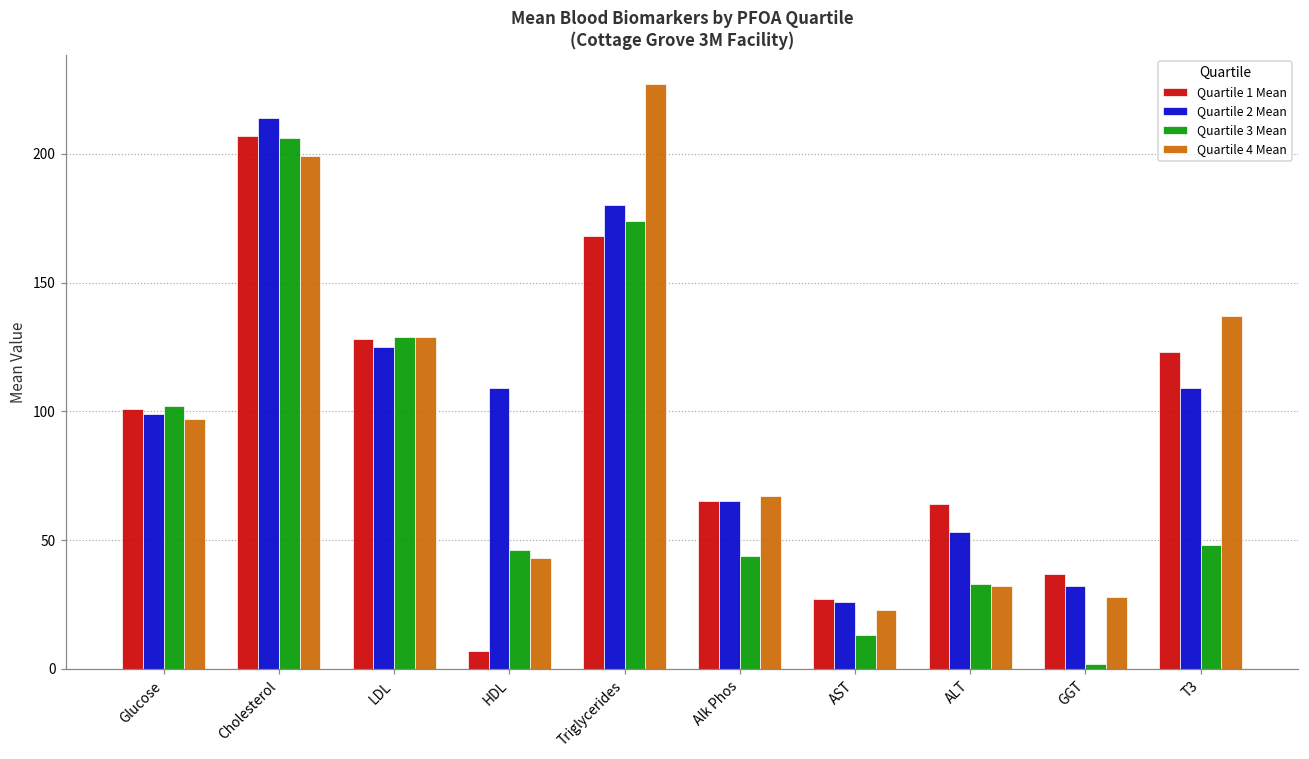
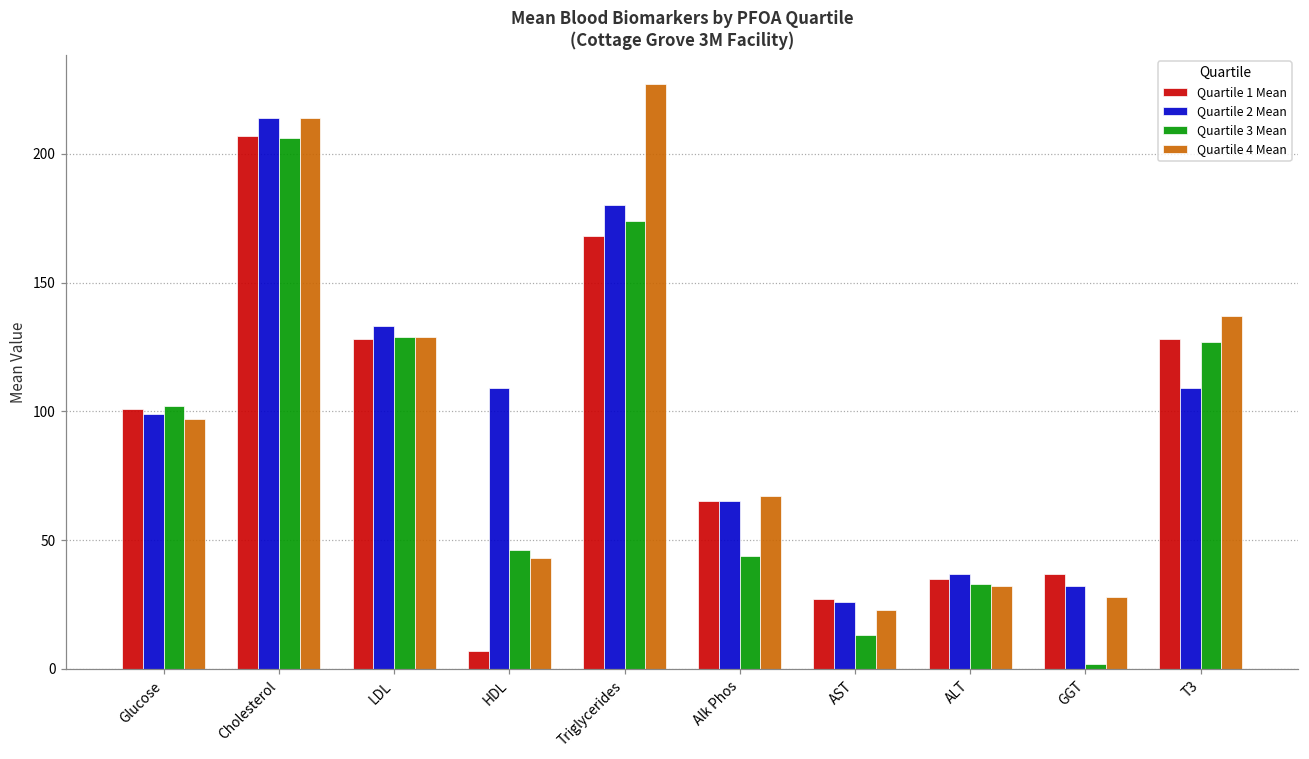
Quartile 4 Mean, Cholesterol: 199 -> 214
Quartile 2 Mean, LDL: 125 -> 133
Quartile 1 Mean, ALT: 64 -> 35
Quartile 2 Mean, ALT: 53 -> 37
Quartile 1 Mean, T3: 123 -> 128
Quartile 3 Mean, T3: 48 -> 127
